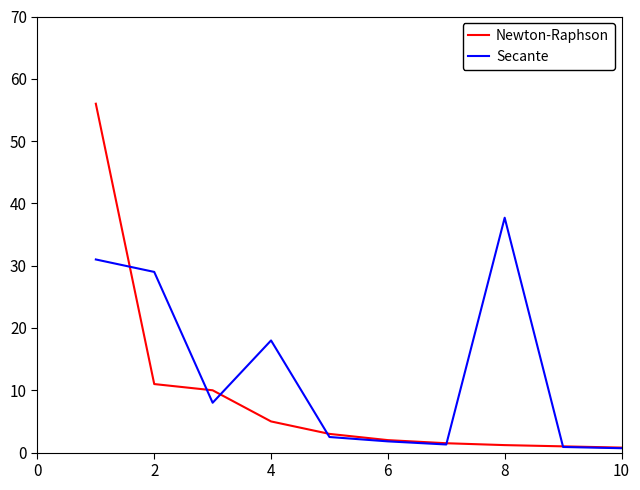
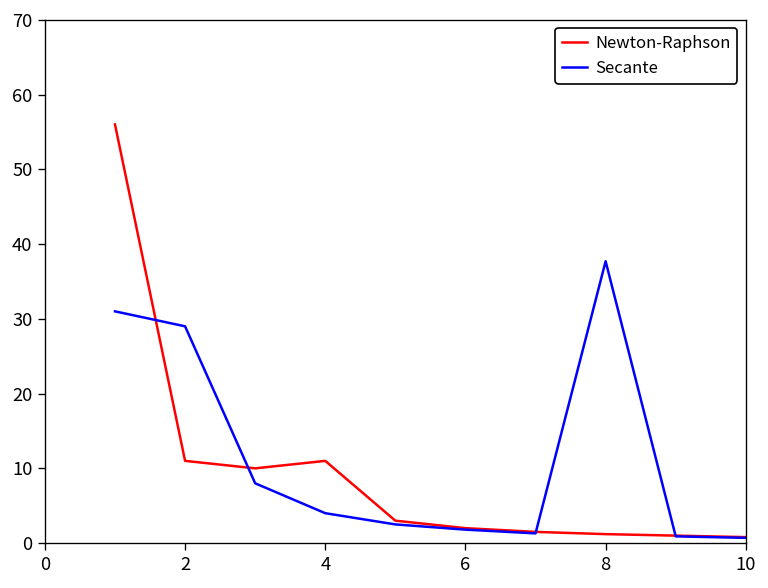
Newton-Raphson, 4: 5 -> 11
Secante, 4: 18 -> 4
